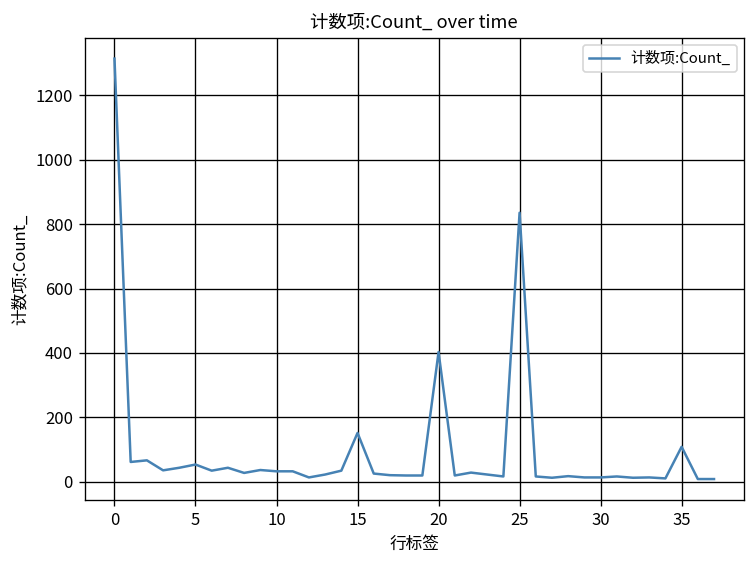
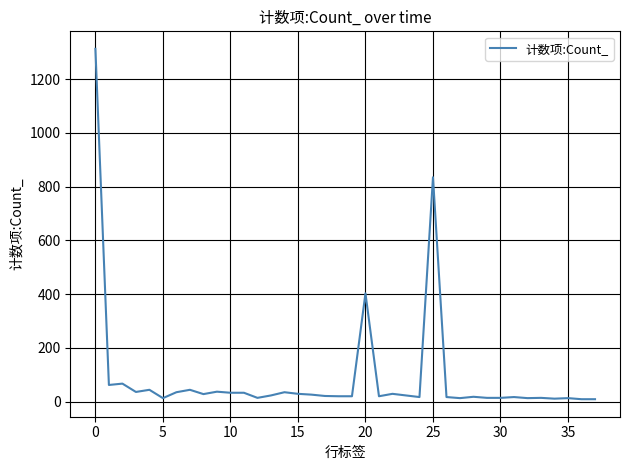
5: 50 -> 10
15: 150 -> 30
35: 110 -> 10
